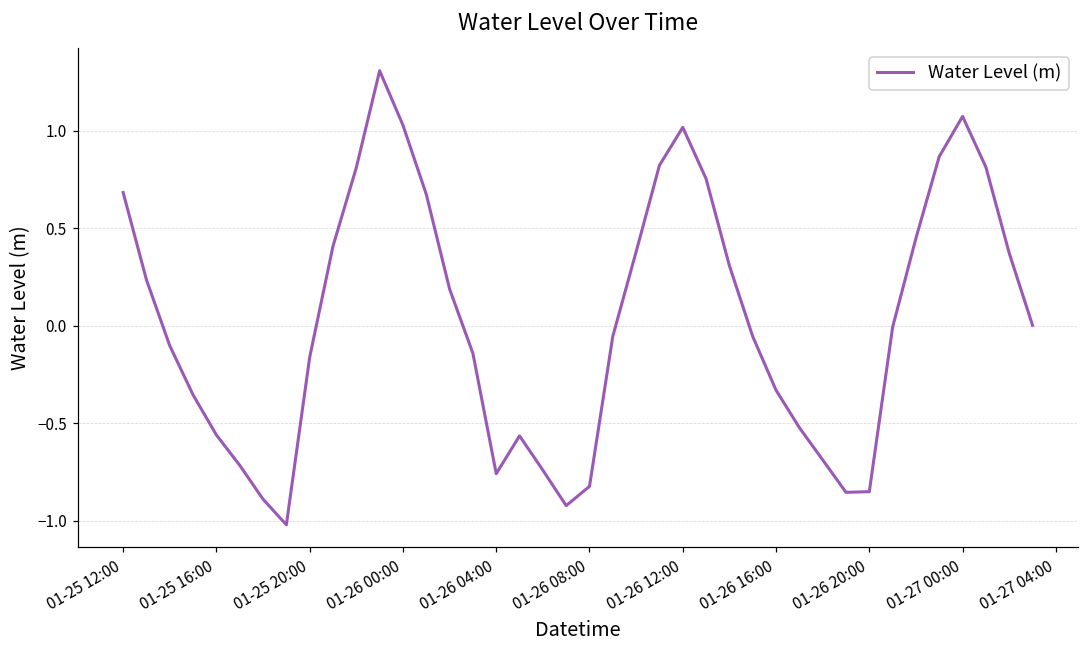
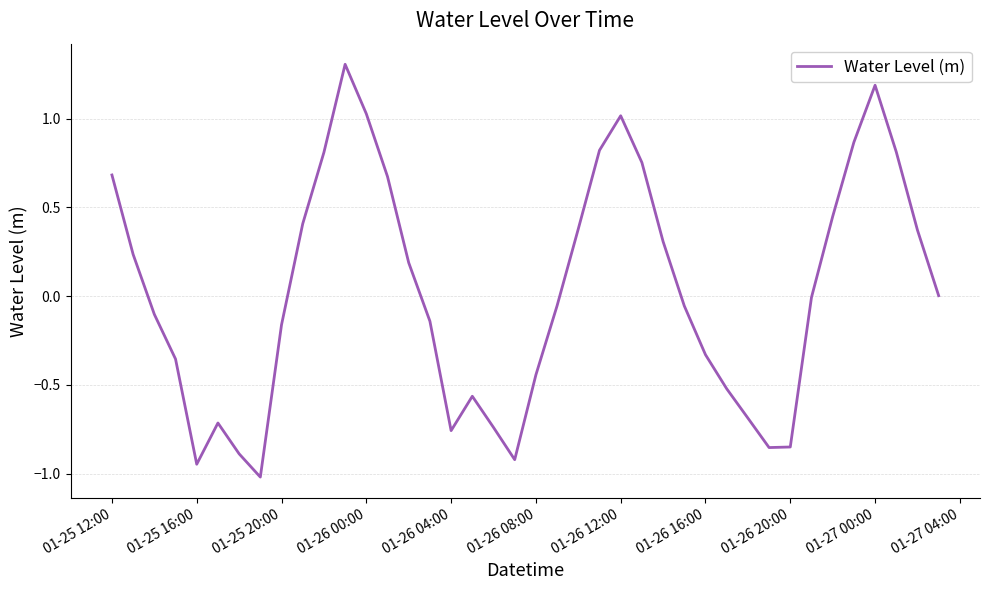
01-25 16:00: -0.56 -> -0.95
01-26 08:00: -0.82 -> -0.44
01-27 00:00: 1.07 -> 1.19
